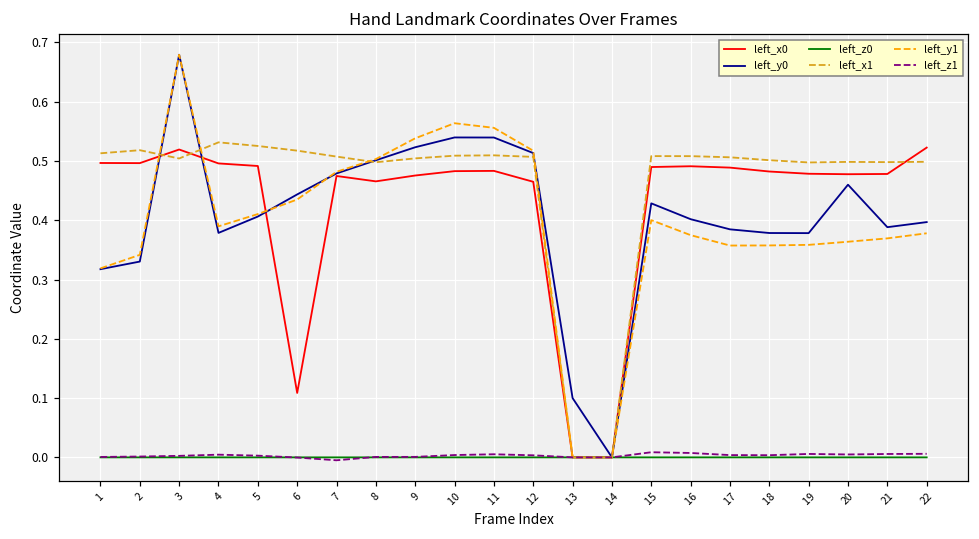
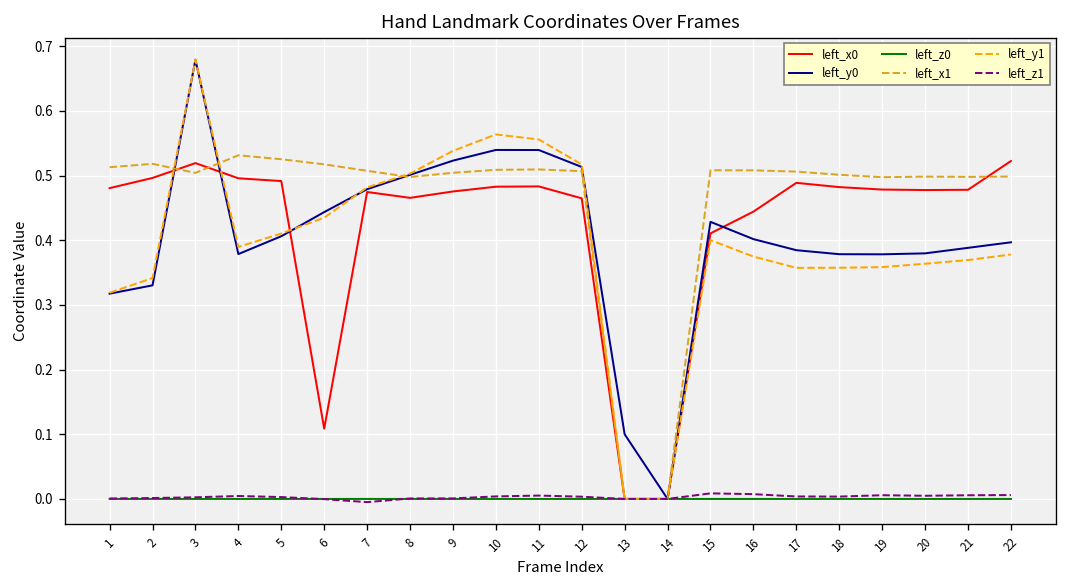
left_x0, 1: 0.50 -> 0.48
left_x0, 15: 0.49 -> 0.41
left_x0, 16: 0.49 -> 0.44
left_y0, 20: 0.46 -> 0.38
